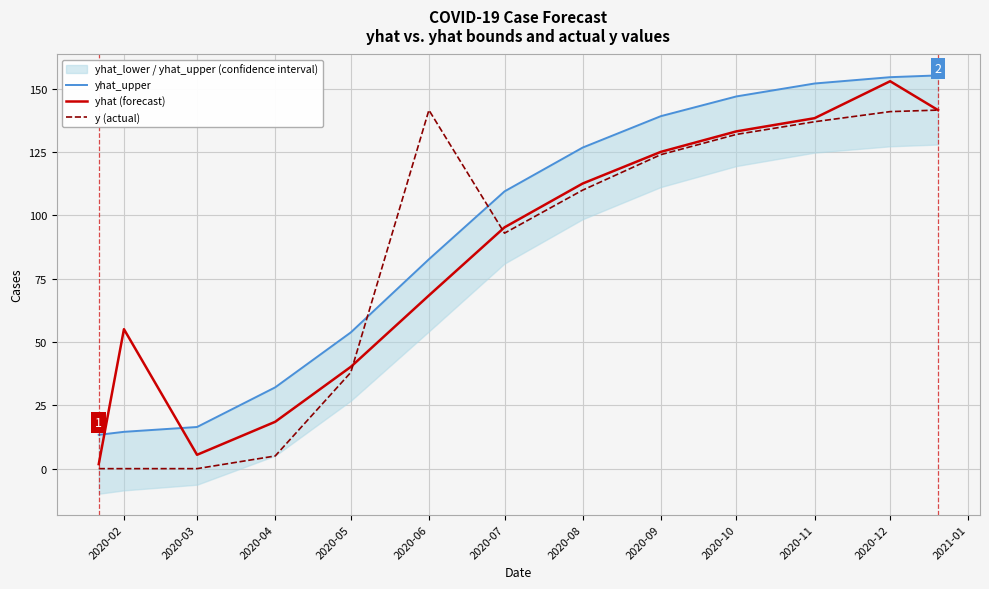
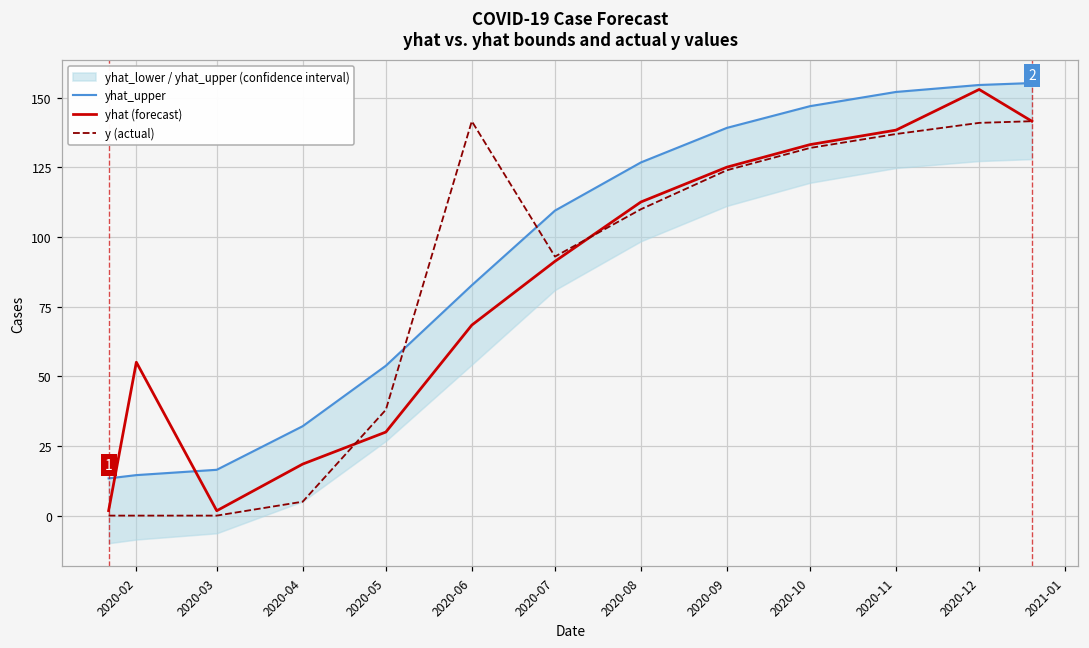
yhat (forecast), 2020-03: 5 -> 2
yhat (forecast), 2020-05: 40 -> 30
yhat (forecast), 2020-07: 95 -> 91
